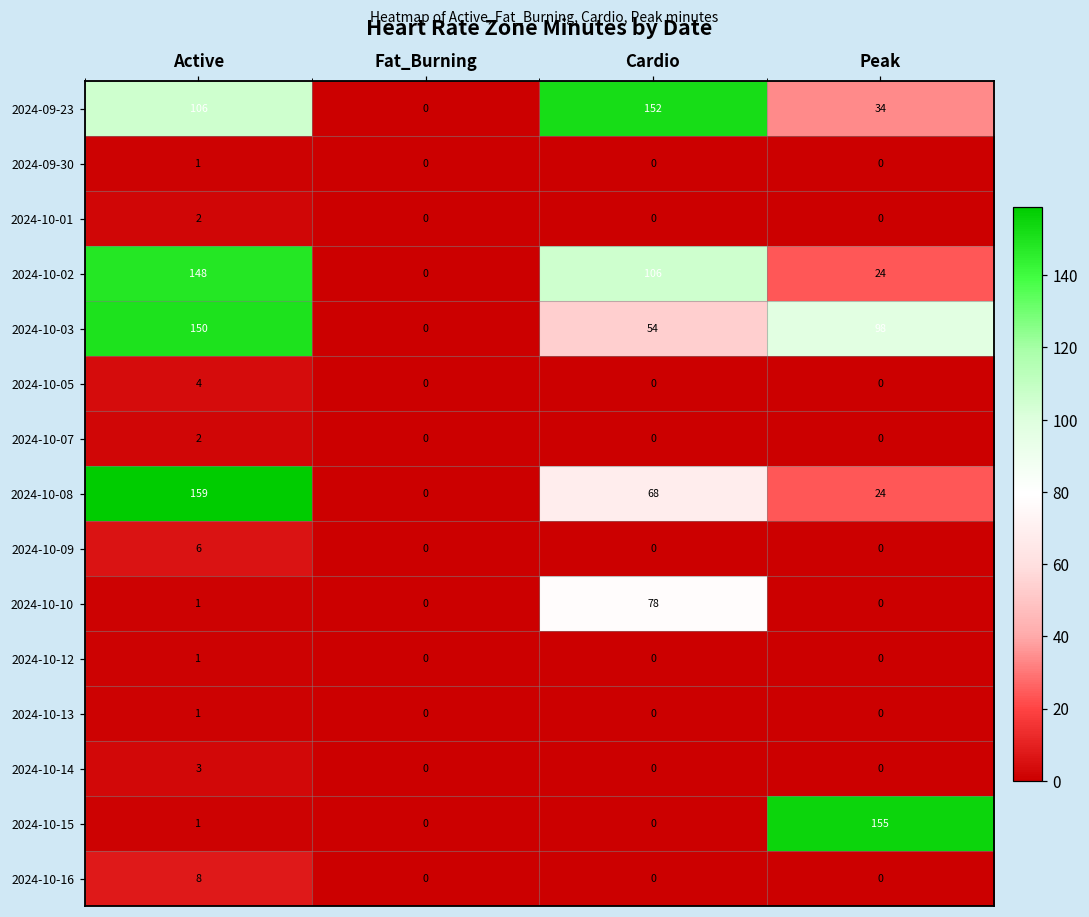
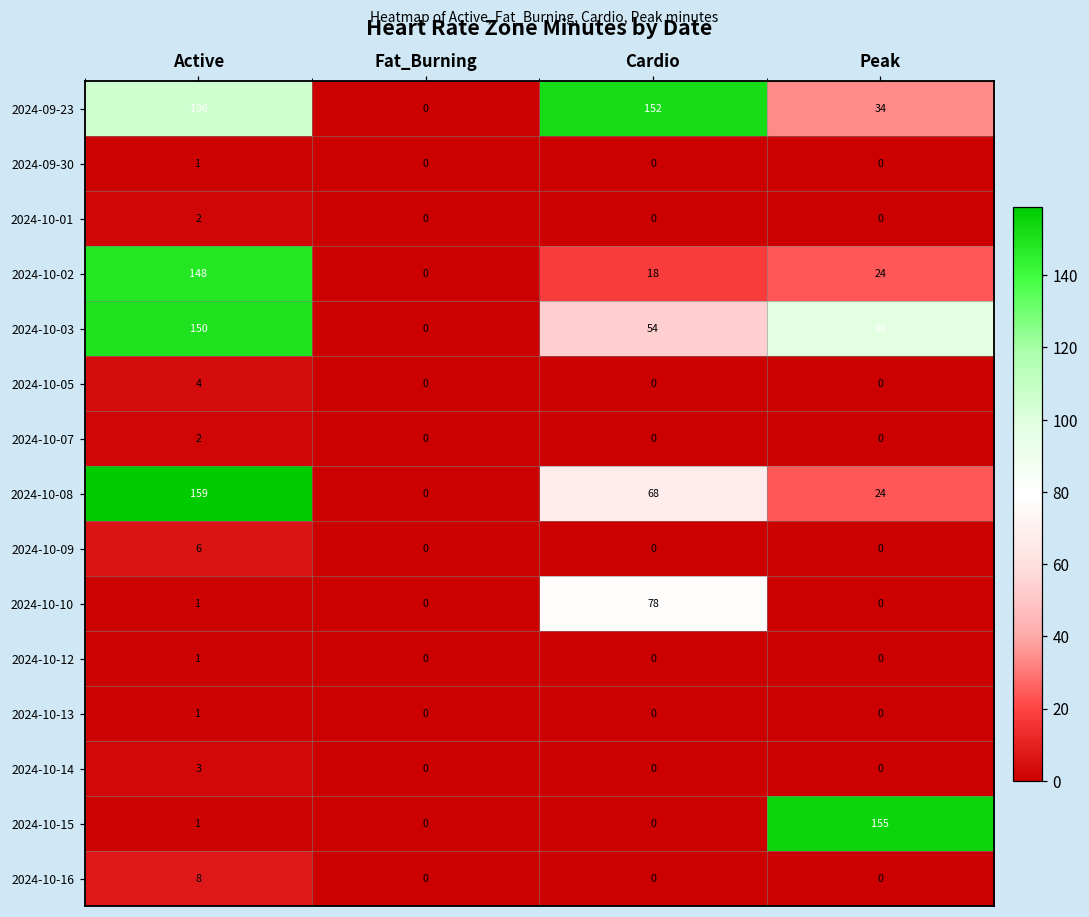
2024-10-02, Cardio: 106 -> 18
